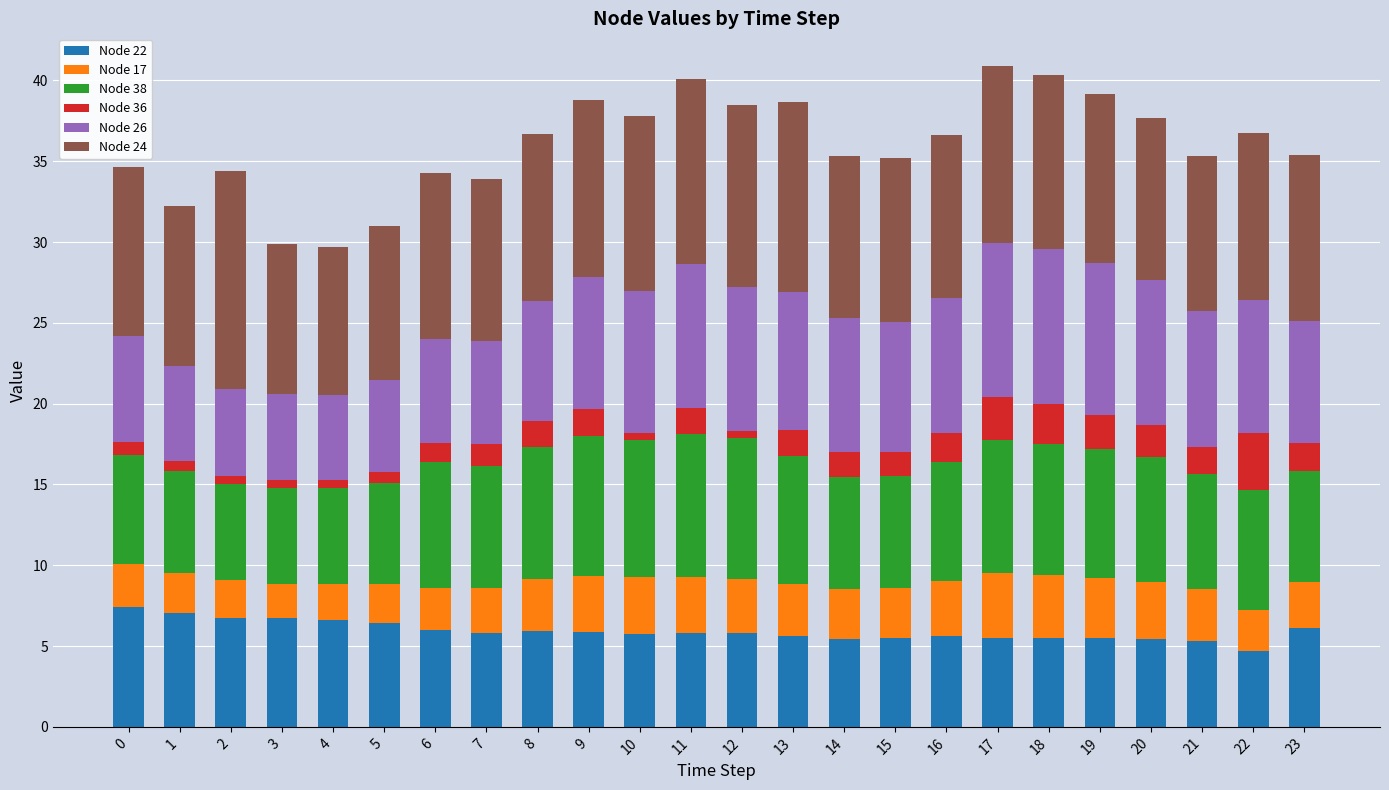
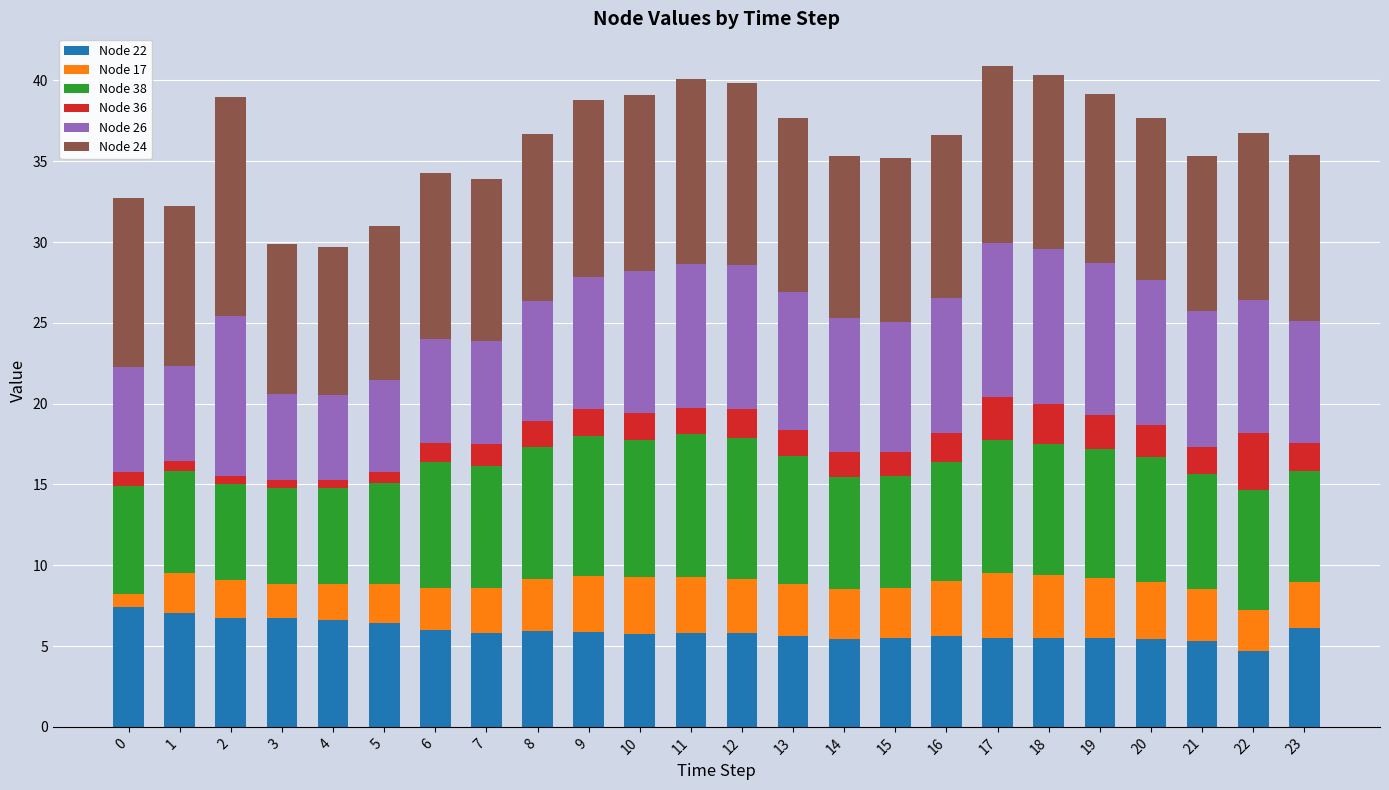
Node 17, 0: 2.6 -> 0.8
Node 26, 2: 5.4 -> 9.9
Node 36, 10: 0.5 -> 1.7
Node 36, 12: 0.4 -> 1.8
Node 24, 13: 11.7 -> 10.8
